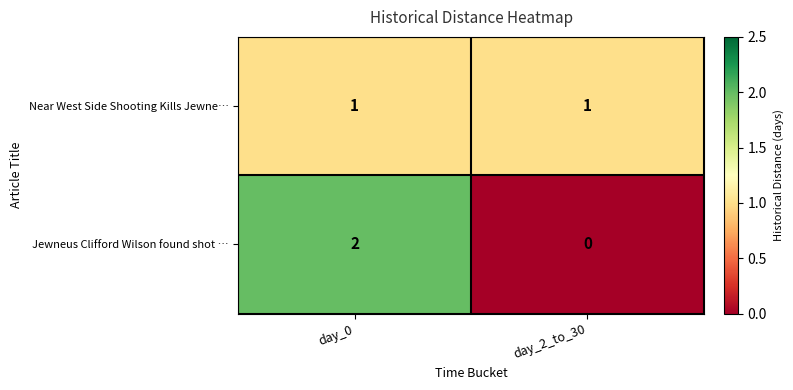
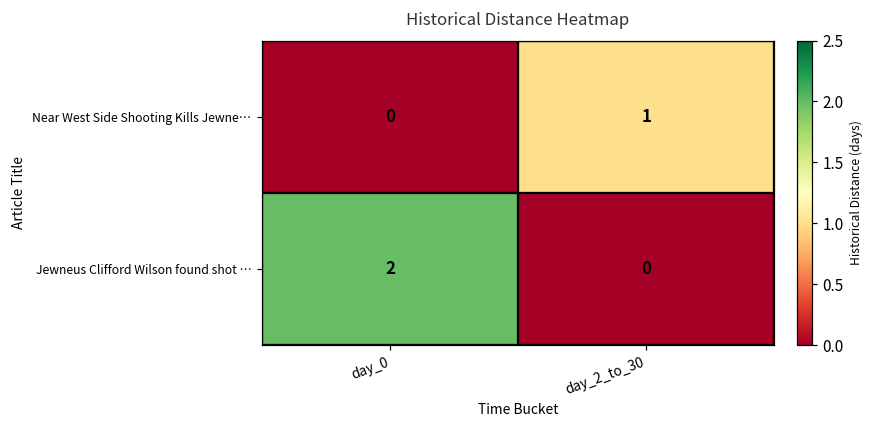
Near West Side Shooting Kills Jewne…, day_0: 1 -> 0
